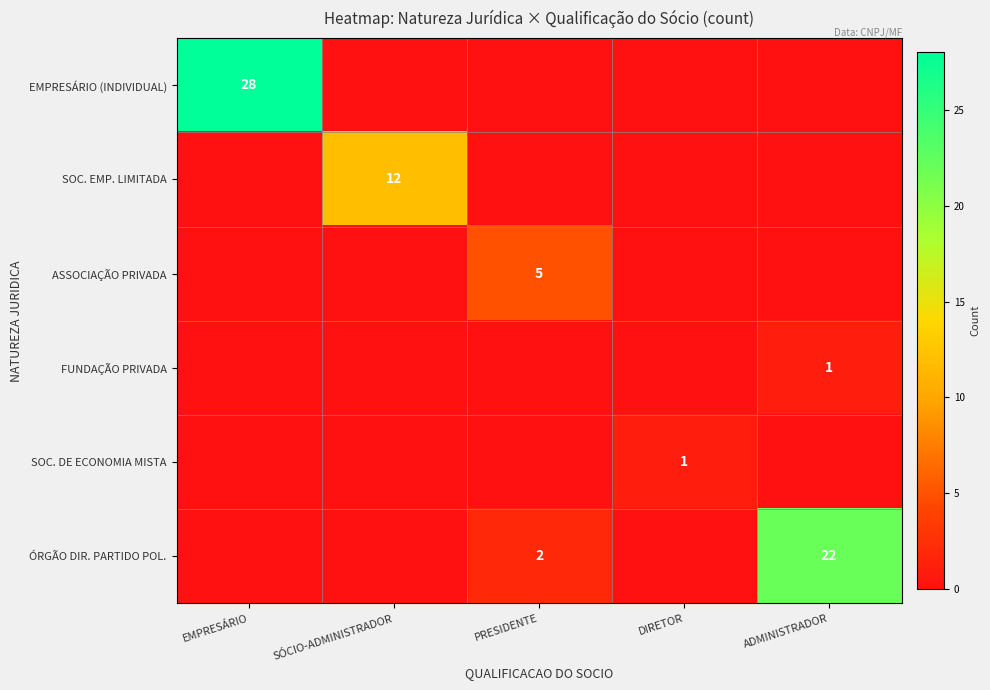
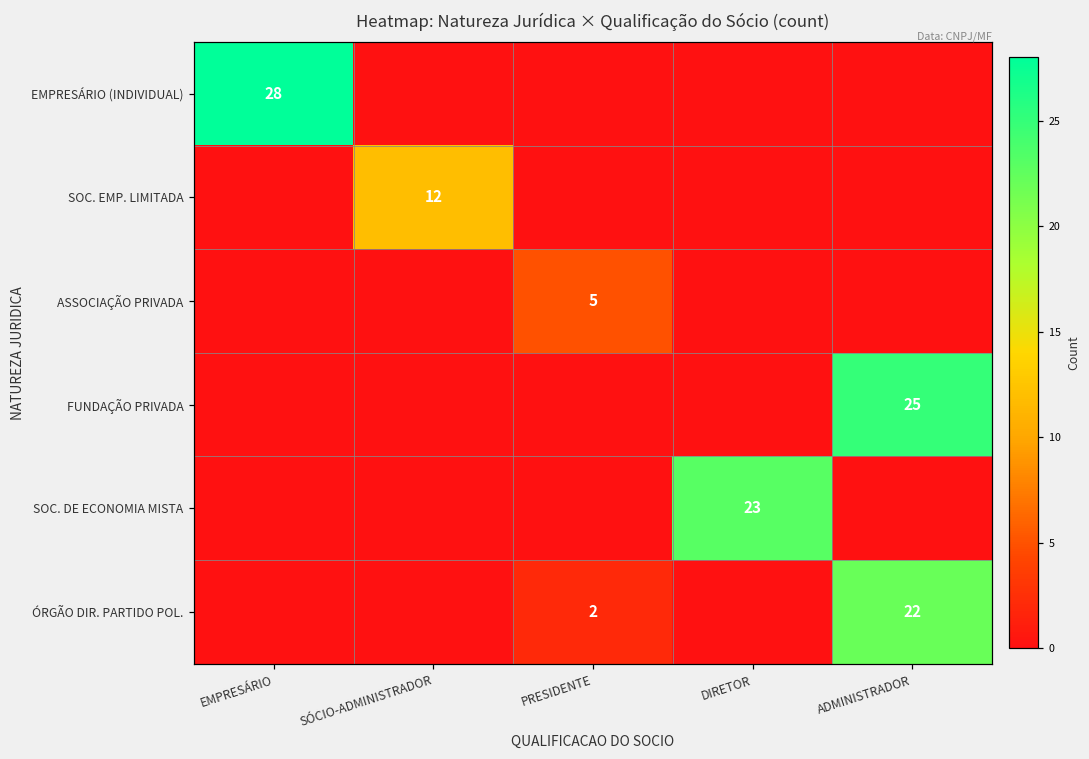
FUNDAÇÃO PRIVADA, ADMINISTRADOR: 1 -> 25
SOC. DE ECONOMIA MISTA, DIRETOR: 1 -> 23
